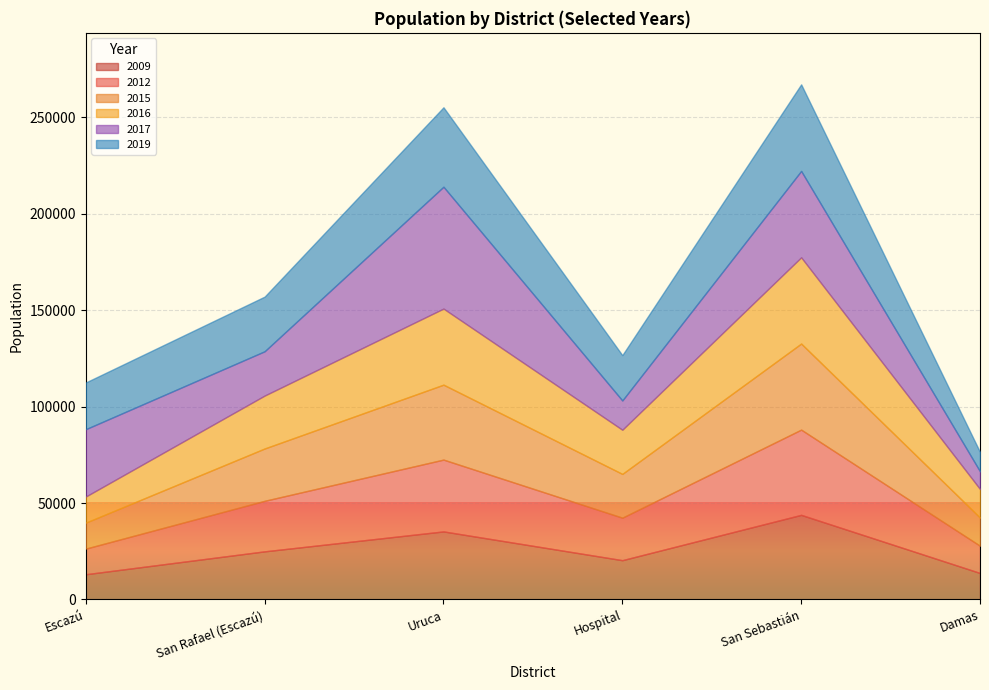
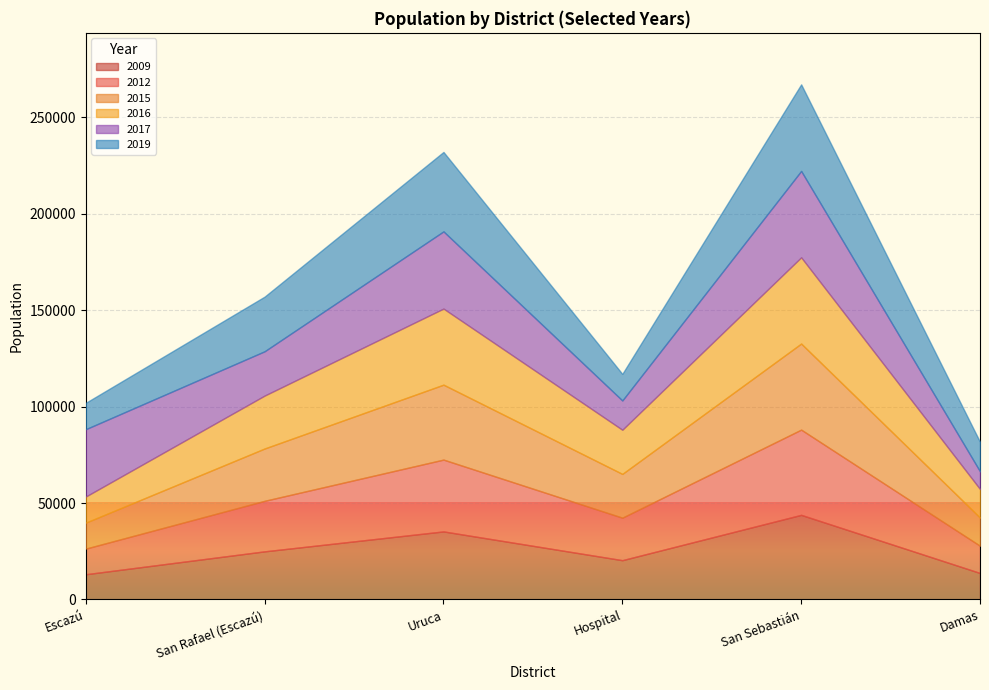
2019, Escazú: 24000 -> 14000
2017, Uruca: 63000 -> 40000
2019, Hospital: 23000 -> 14000
2019, Damas: 10000 -> 15000
